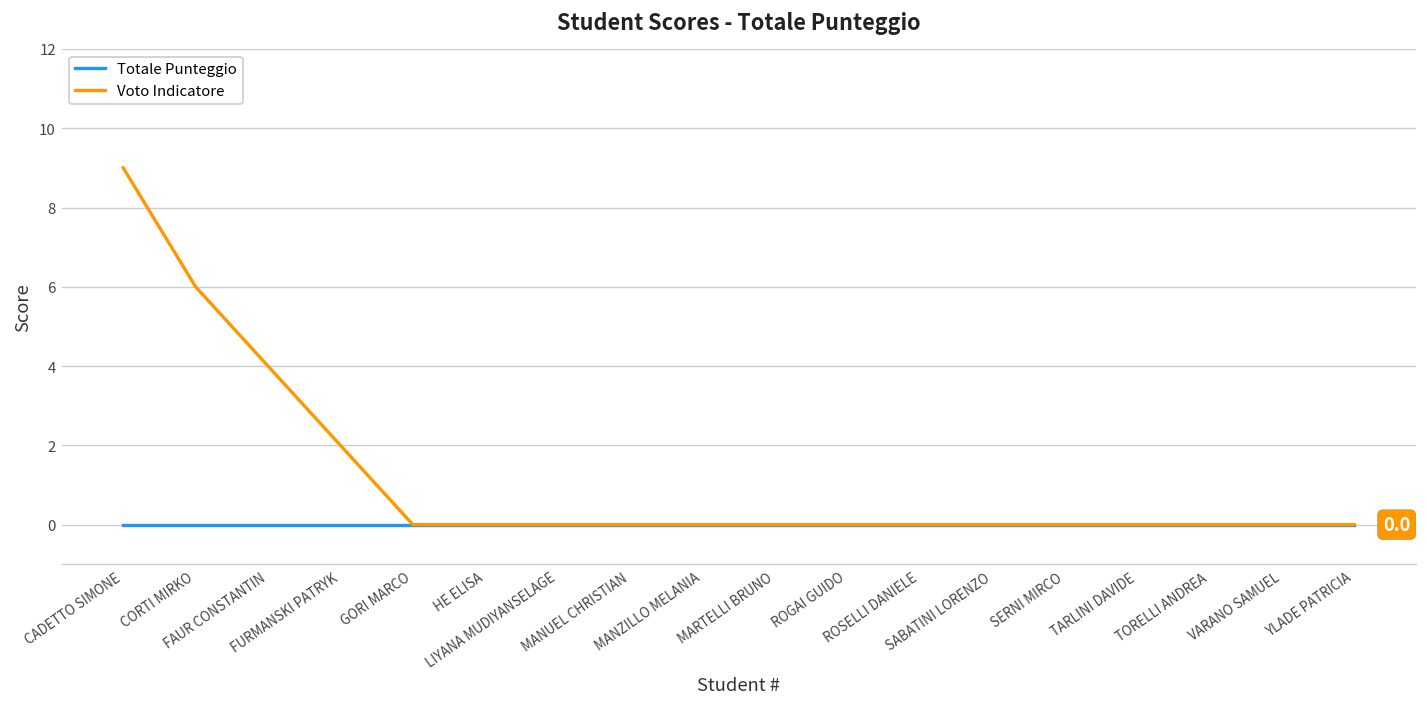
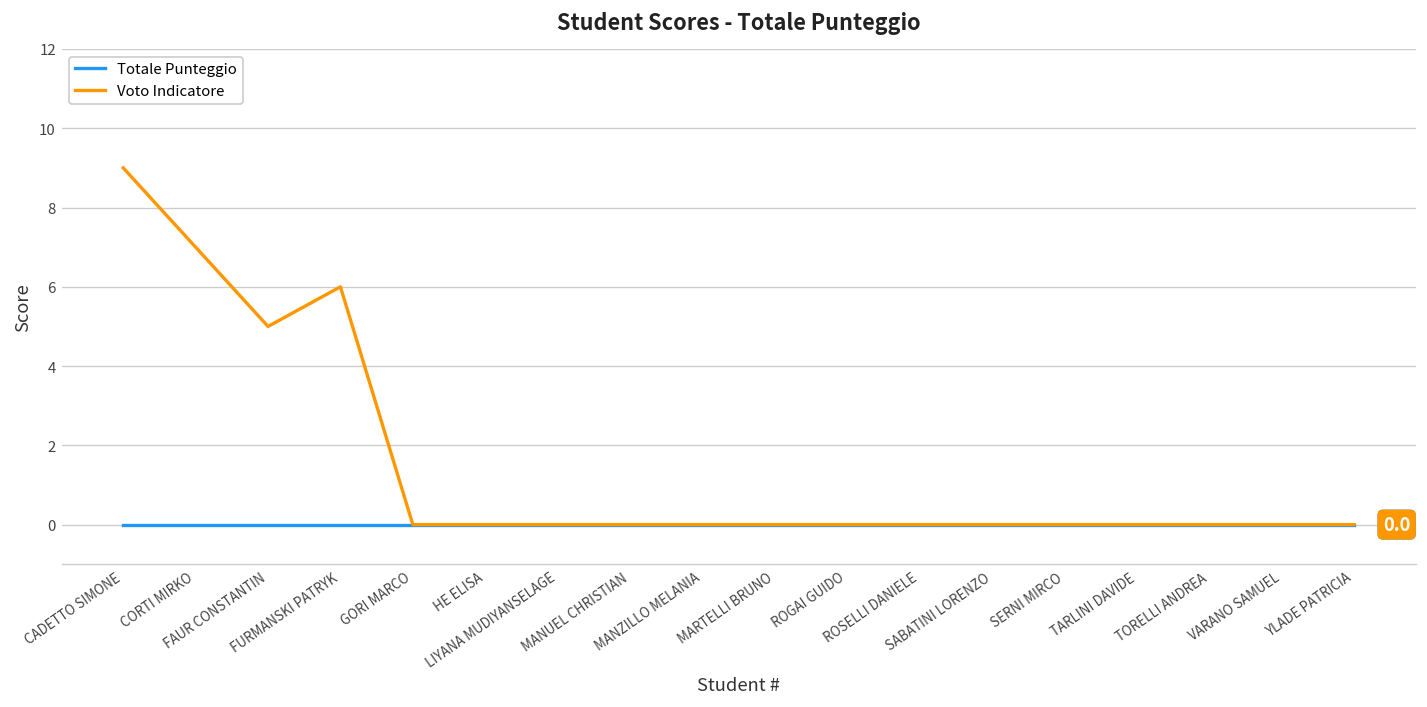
Voto Indicatore, CORTI MIRKO: 6 -> 7
Voto Indicatore, FAUR CONSTANTIN: 4 -> 5
Voto Indicatore, FURMANSKI PATRYK: 2 -> 6
